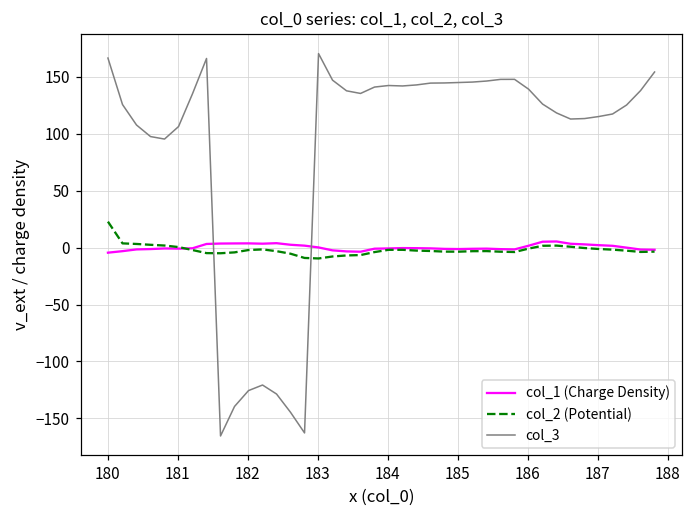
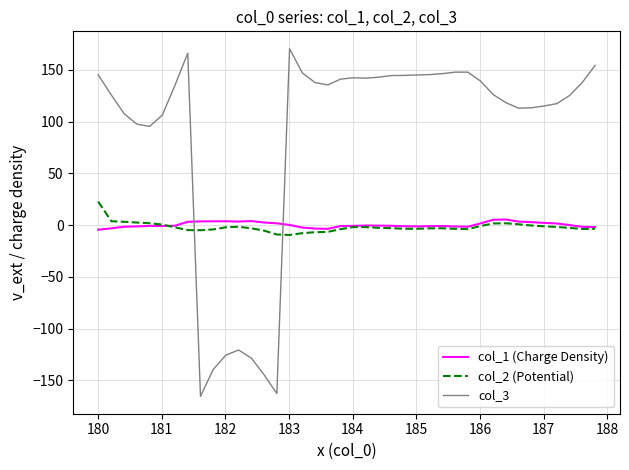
col_3, 180: 167 -> 145
